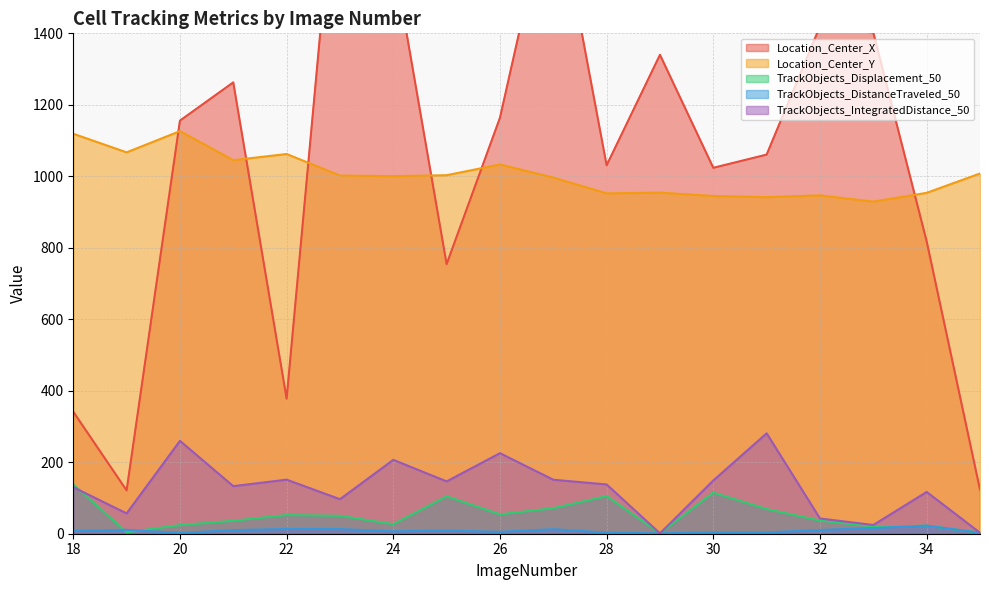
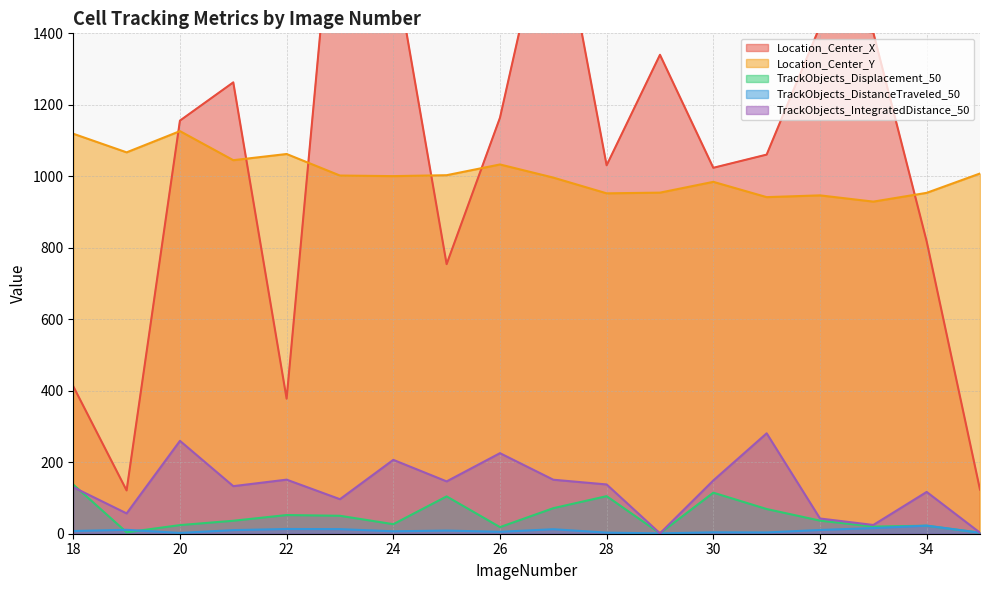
Location_Center_X, 18: 340 -> 410
TrackObjects_Displacement_50, 26: 50 -> 20
Location_Center_Y, 30: 940 -> 980
